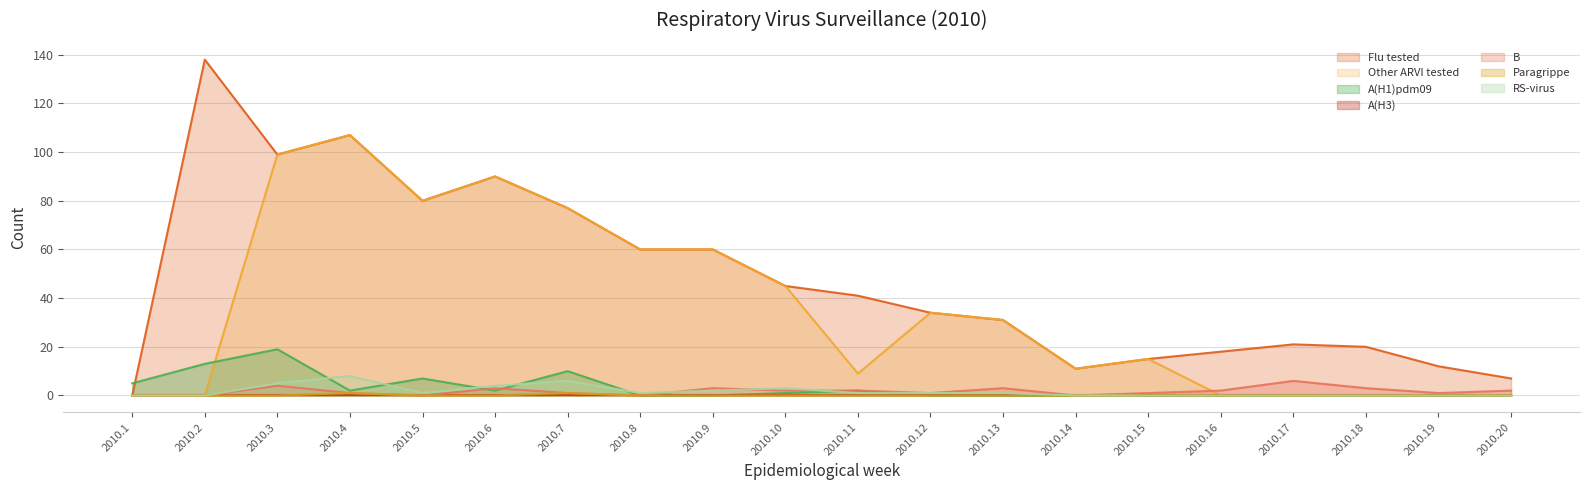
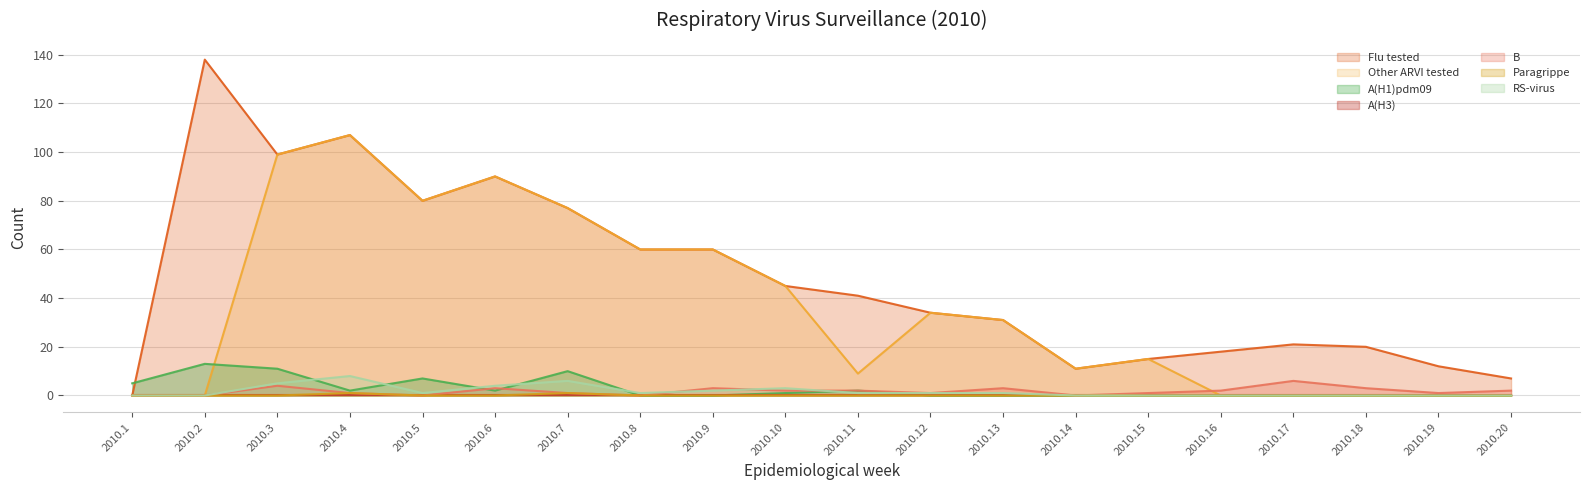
A(H1)pdm09, 2010.3: 19 -> 11
